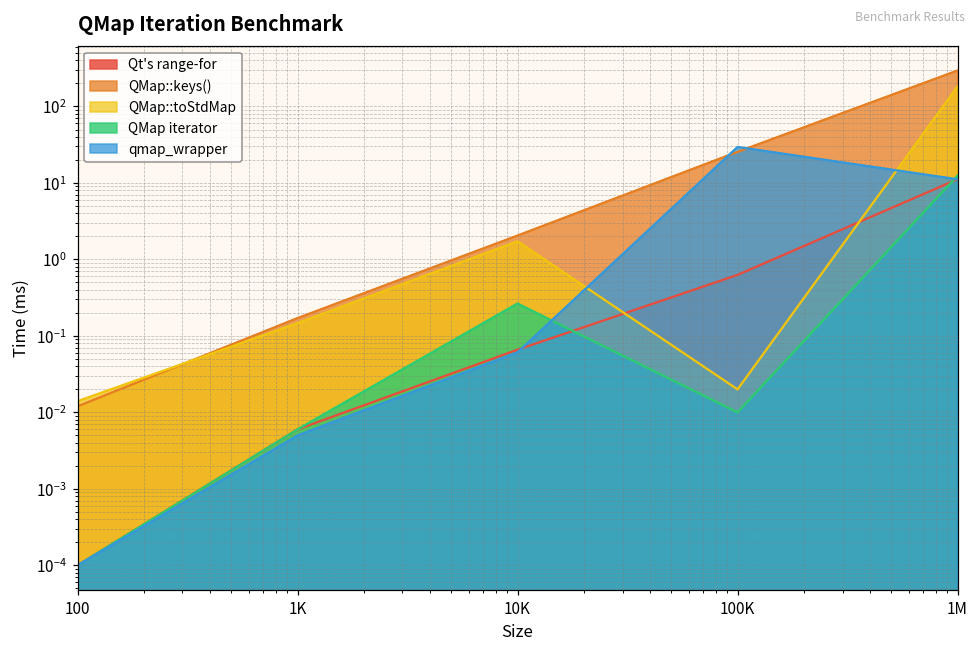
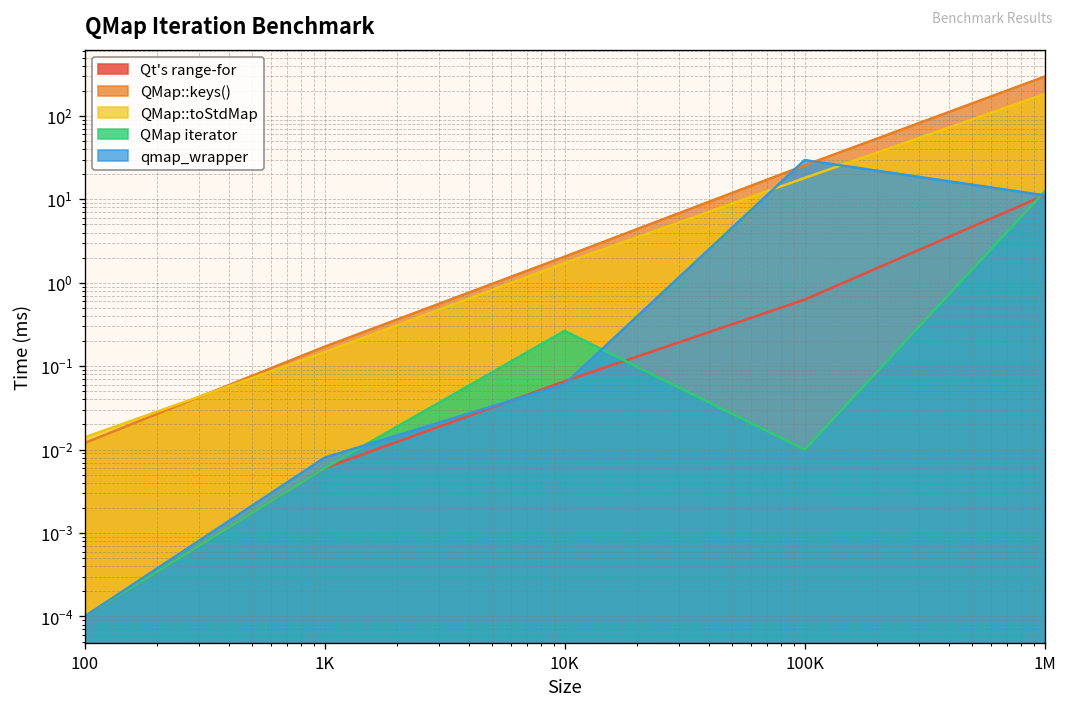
qmap_wrapper, 1K: 0.005 -> 0.008
QMap::toStdMap, 100K: 0.02 -> 18
